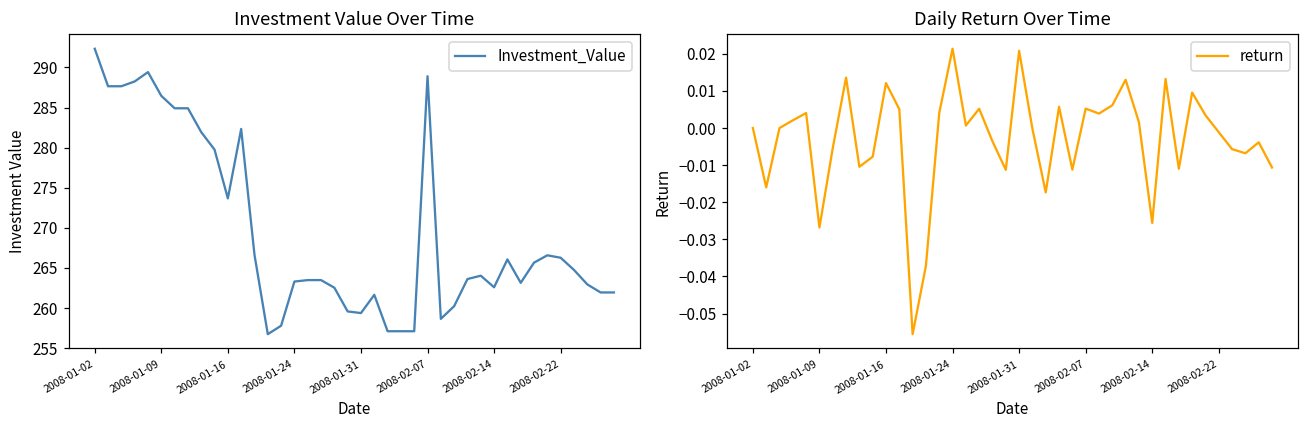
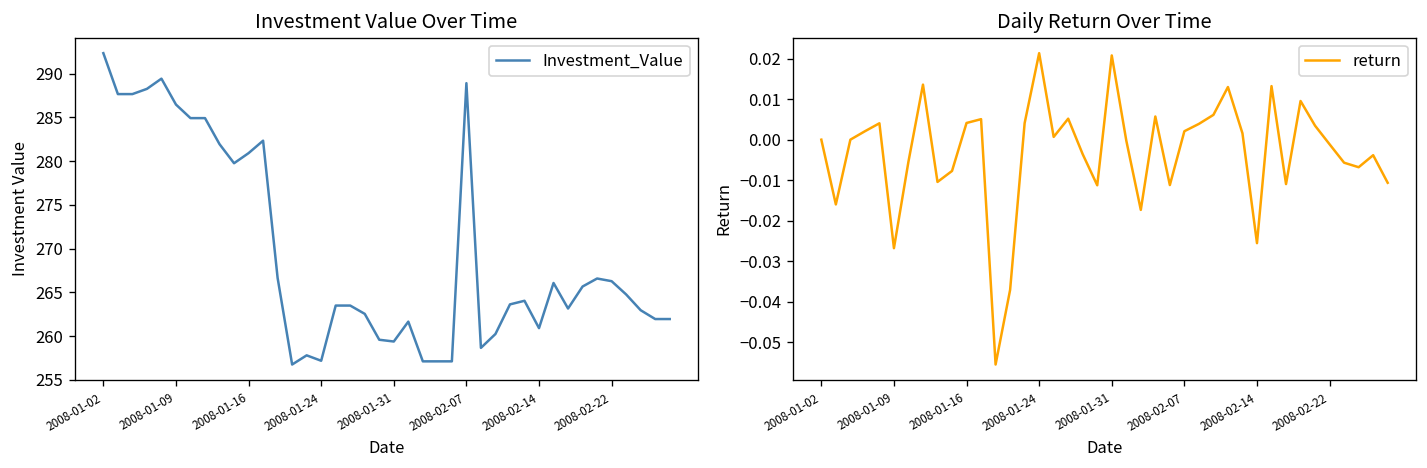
Investment Value Over Time, 2008-01-16: 274 -> 281
Investment Value Over Time, 2008-01-24: 263 -> 257
Investment Value Over Time, 2008-02-14: 263 -> 261
Daily Return Over Time, 2008-01-16: 0.012 -> 0.004
Daily Return Over Time, 2008-02-07: 0.005 -> 0.002
